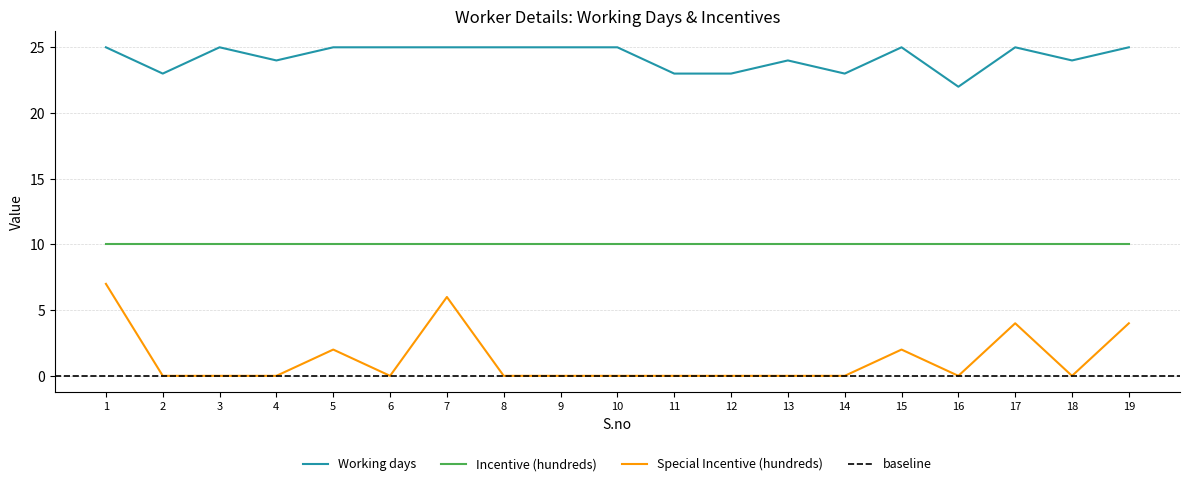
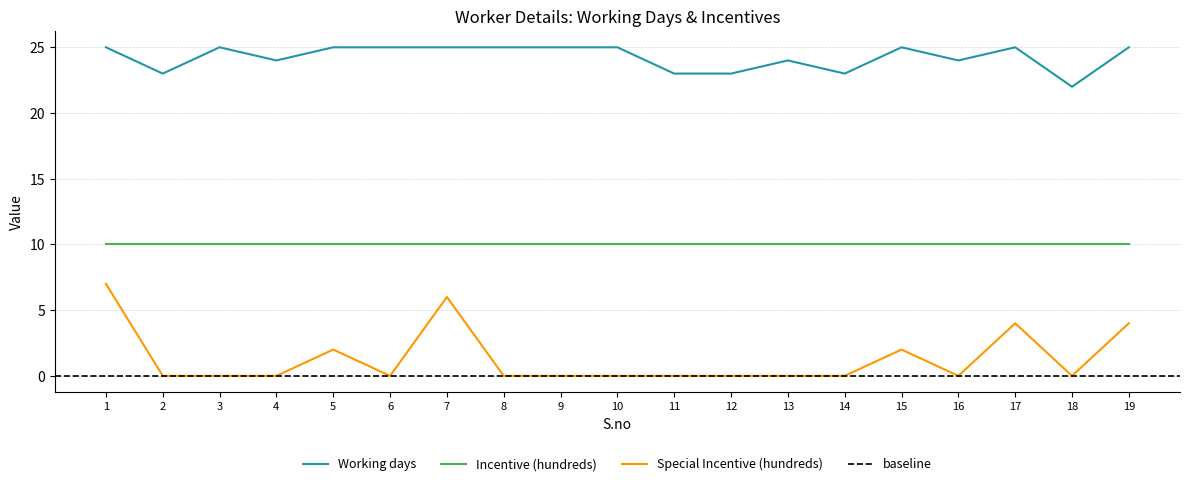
Working days, 16: 22 -> 24
Working days, 18: 24 -> 22
